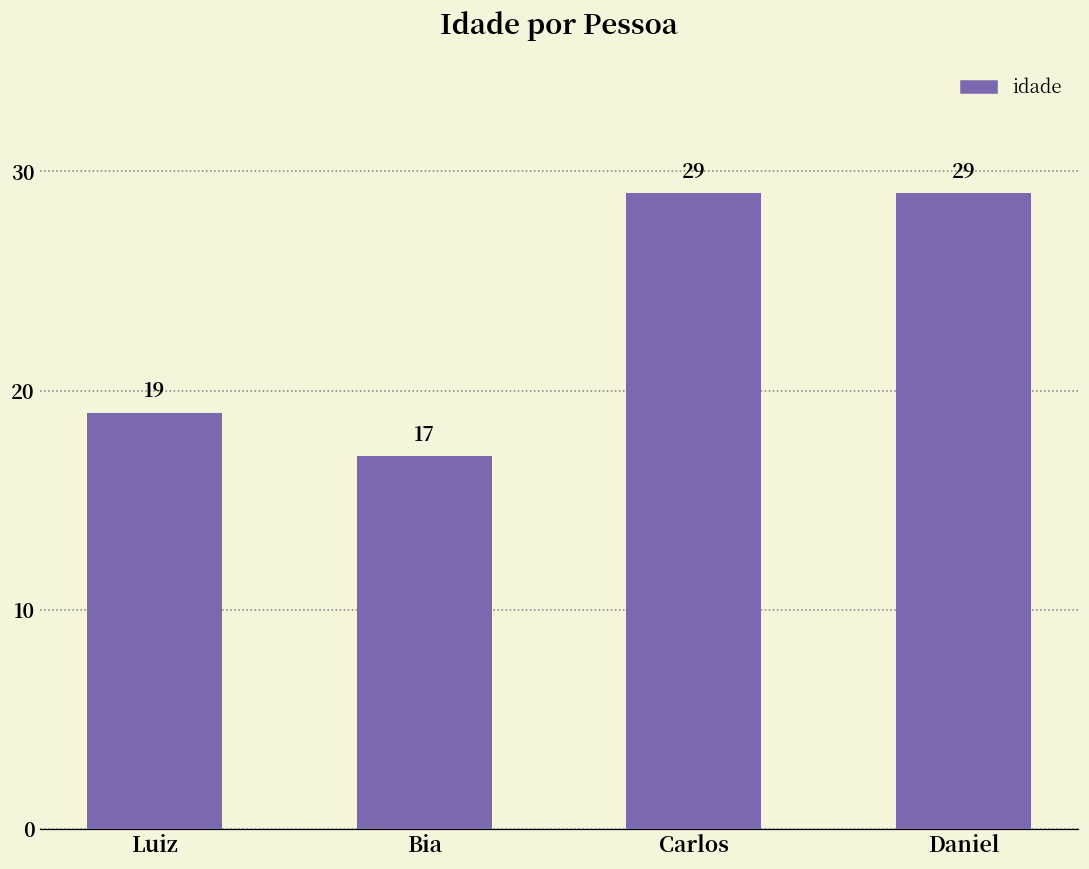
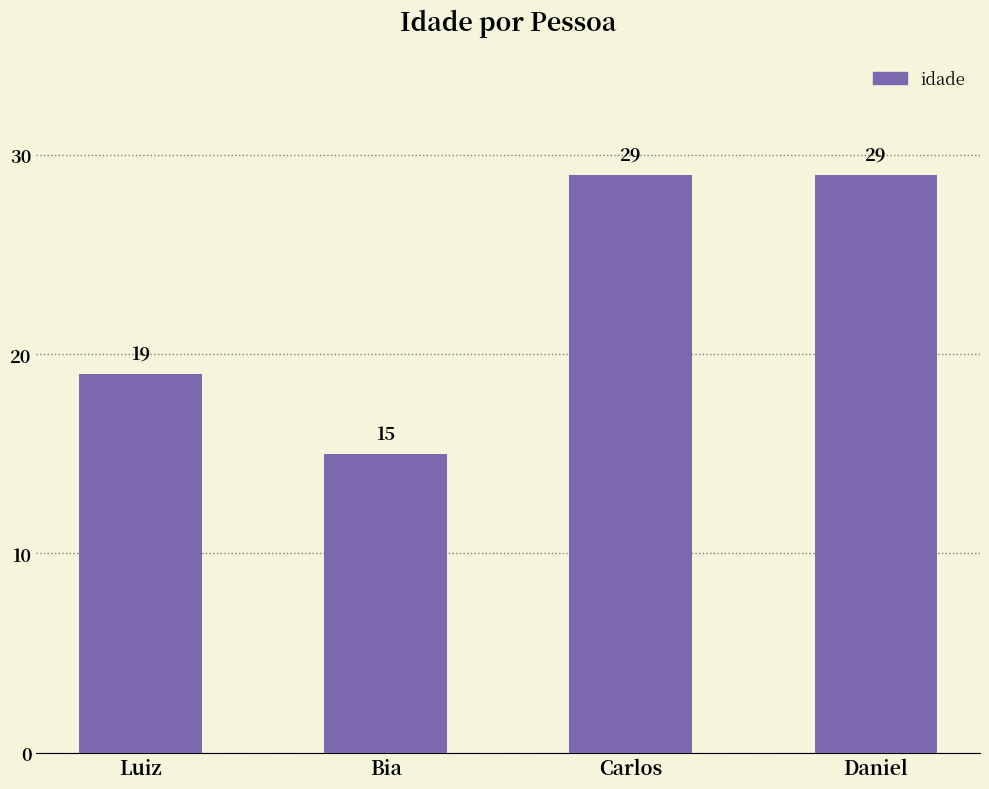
Bia: 17 -> 15
